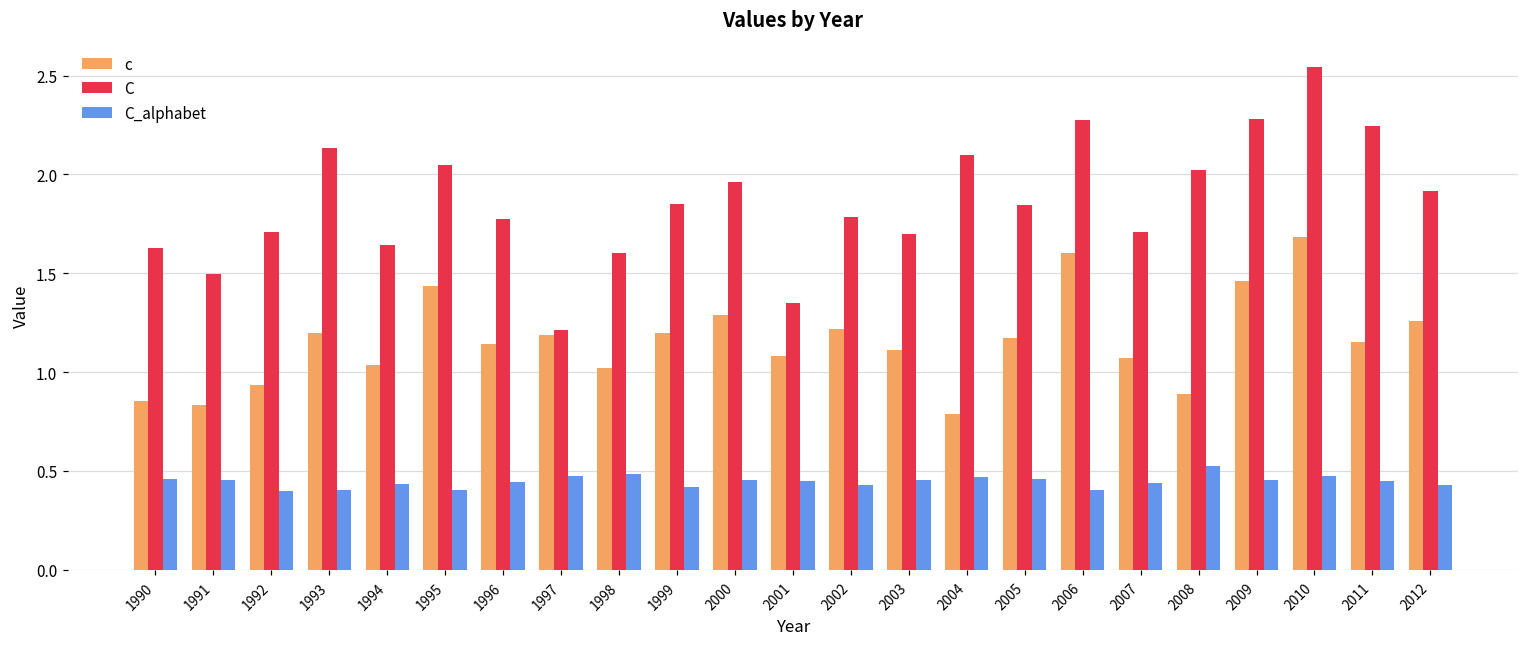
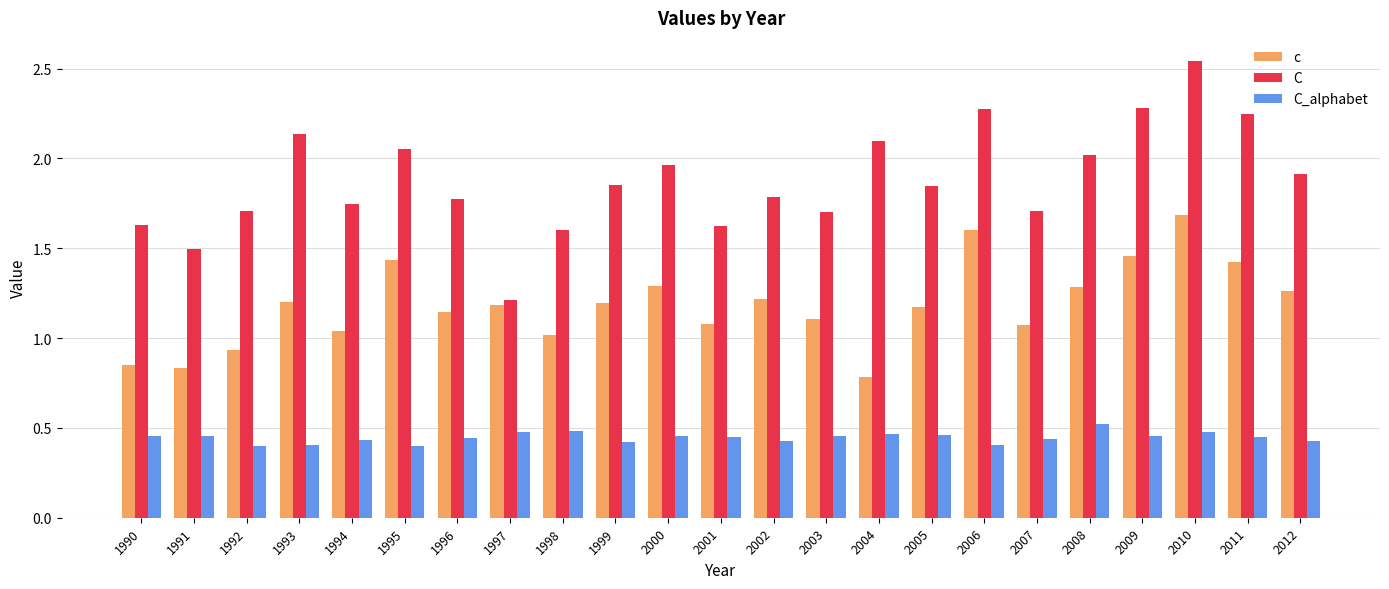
C, 1994: 1.64 -> 1.74
C, 2001: 1.35 -> 1.62
c, 2008: 0.89 -> 1.28
c, 2011: 1.15 -> 1.43
